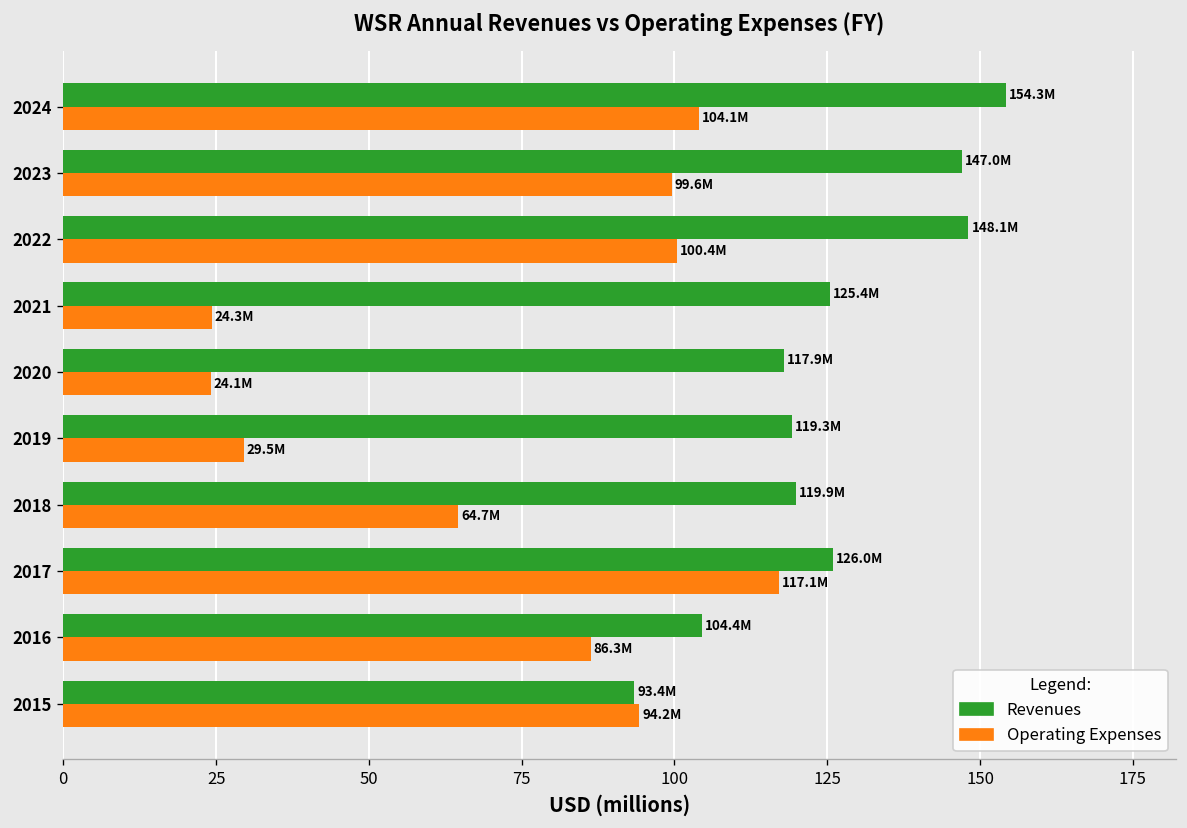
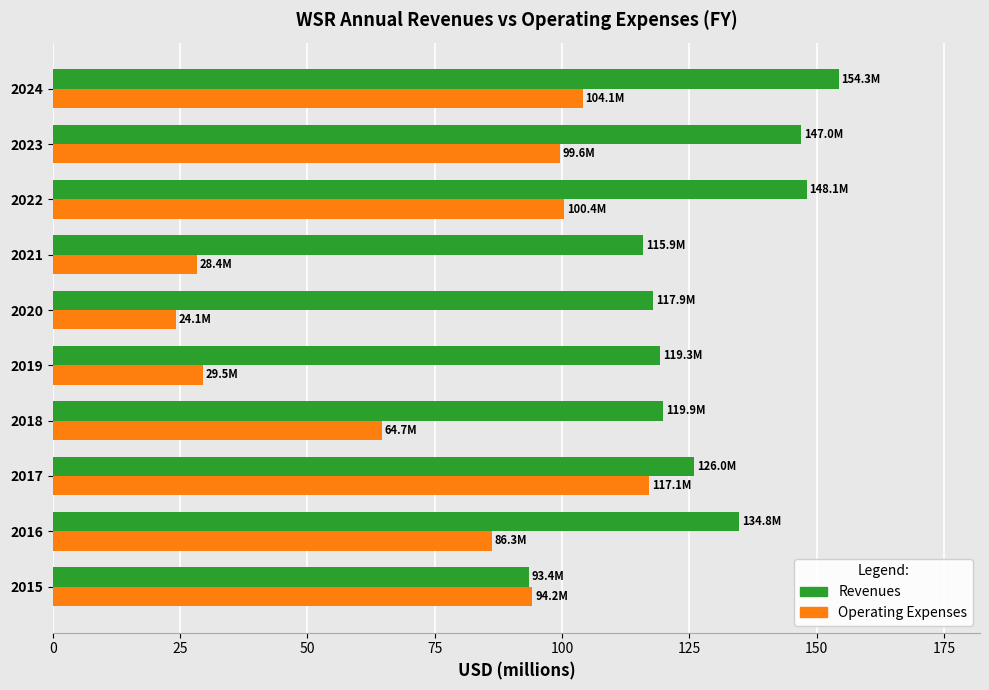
Revenues, 2021: 125.4M -> 115.9M
Operating Expenses, 2021: 24.3M -> 28.4M
Revenues, 2016: 104.4M -> 134.8M
